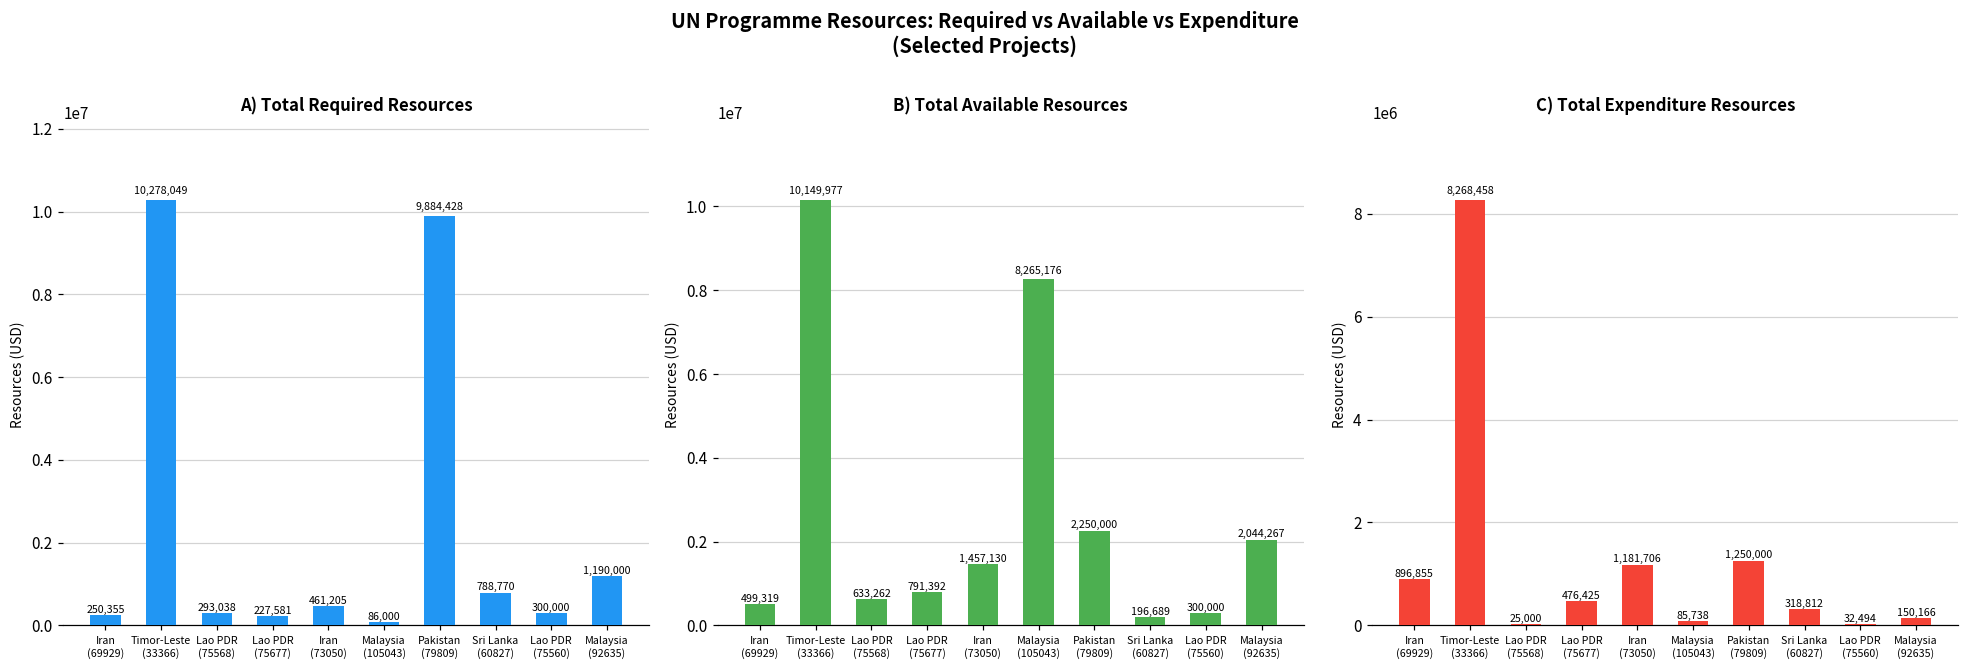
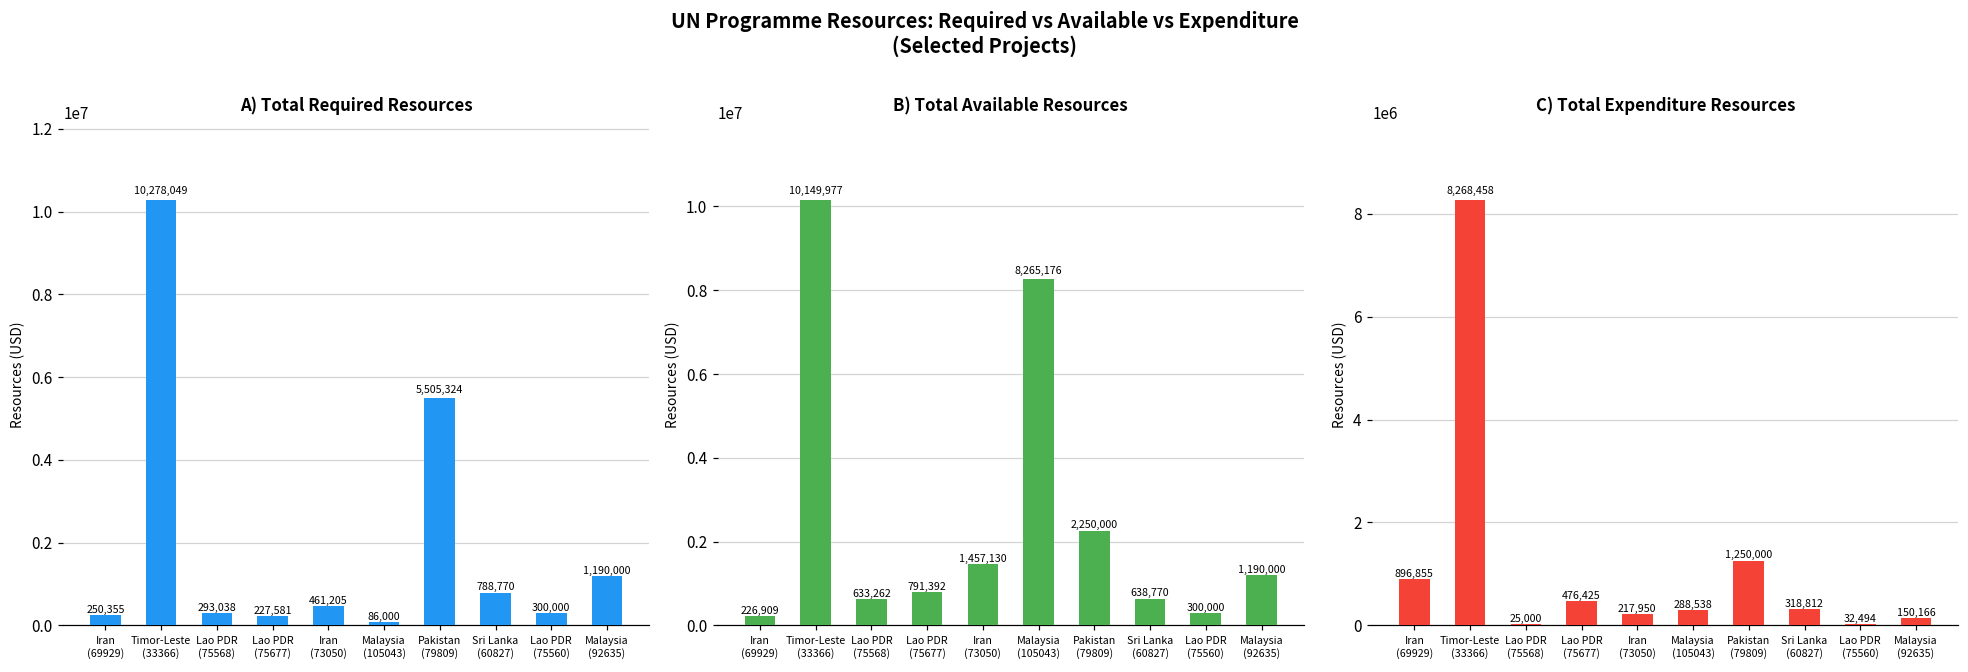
A) Total Required Resources, Pakistan (79809): 9,884,428 -> 5,505,324
B) Total Available Resources, Iran (69929): 499,319 -> 226,909
B) Total Available Resources, Sri Lanka (60827): 196,689 -> 638,770
B) Total Available Resources, Malaysia (92635): 2,044,267 -> 1,190,000
C) Total Expenditure Resources, Iran (73050): 1,181,706 -> 217,950
C) Total Expenditure Resources, Malaysia (105043): 85,738 -> 288,538
